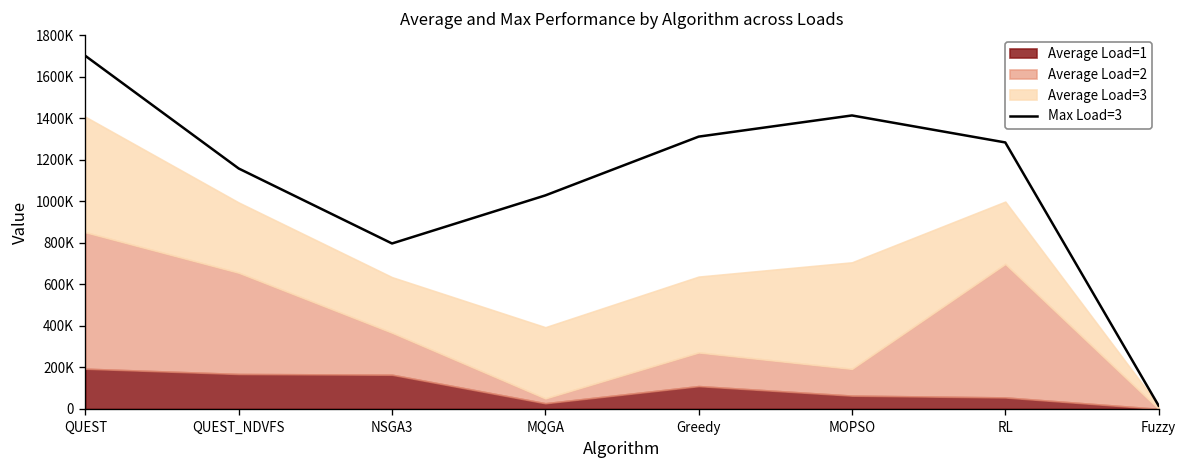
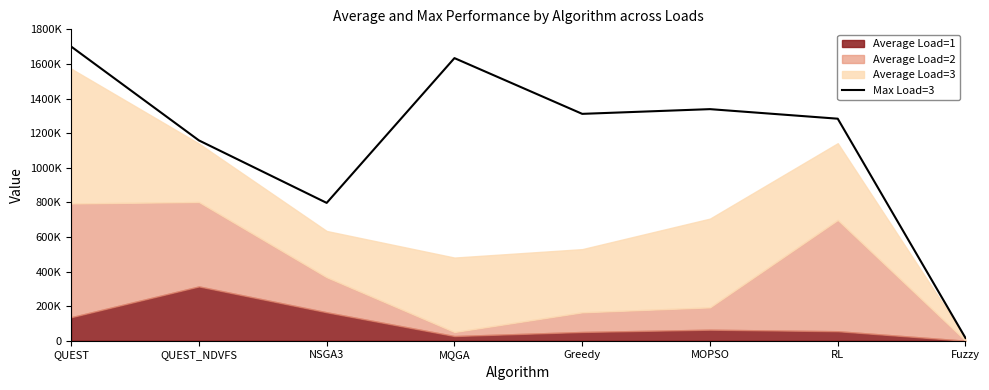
Average Load=1, QUEST: 190000 -> 140000
Average Load=3, QUEST: 560000 -> 780000
Average Load=1, QUEST_NDVFS: 170000 -> 310000
Max Load=3, MQGA: 1030000 -> 1630000
Average Load=3, MQGA: 340000 -> 430000
Average Load=1, Greedy: 110000 -> 50000
Average Load=2, Greedy: 160000 -> 110000
Max Load=3, MOPSO: 1410000 -> 1340000
Average Load=3, RL: 300000 -> 440000
